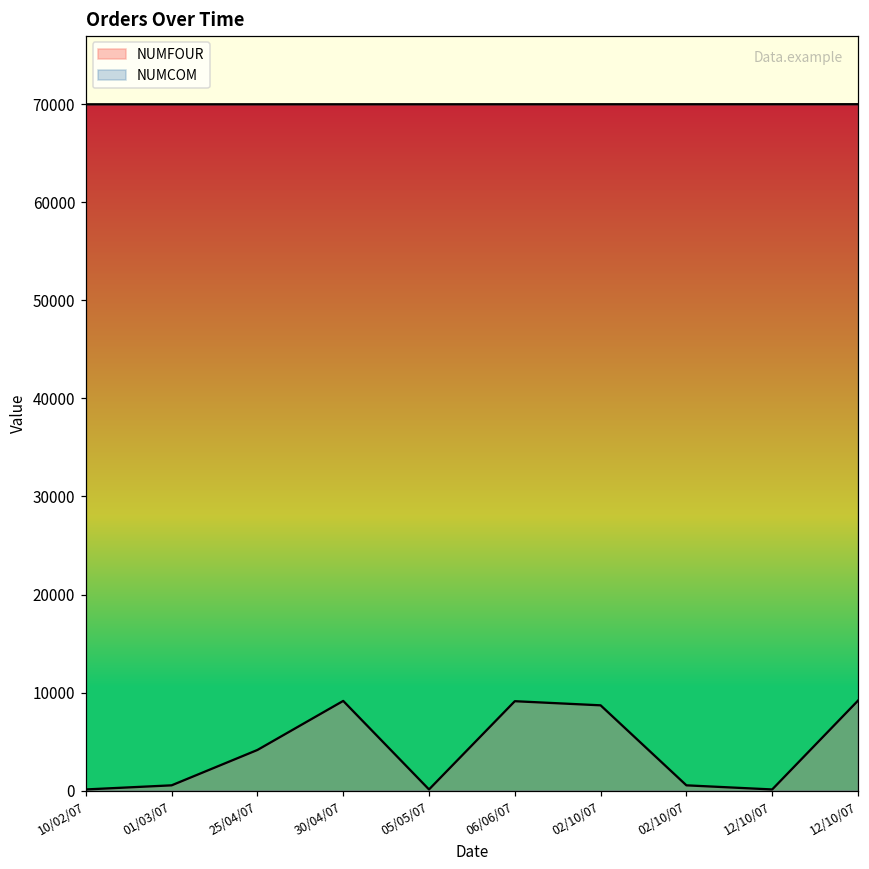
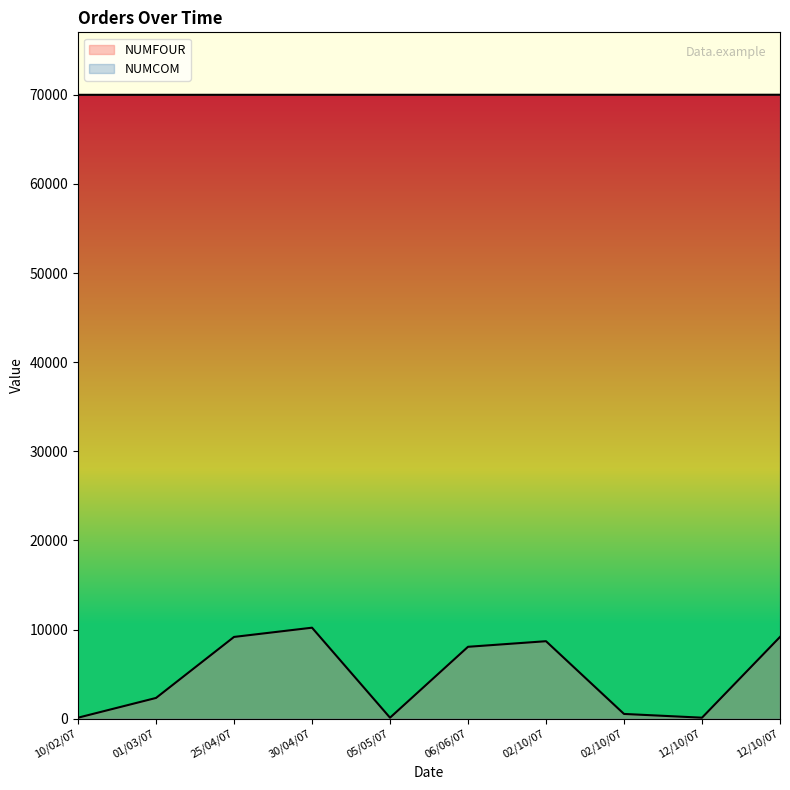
NUMFOUR, 01/03/07: 1000 -> 2000
NUMFOUR, 25/04/07: 4000 -> 9000
NUMFOUR, 30/04/07: 9000 -> 10000
NUMFOUR, 06/06/07: 9000 -> 8000
